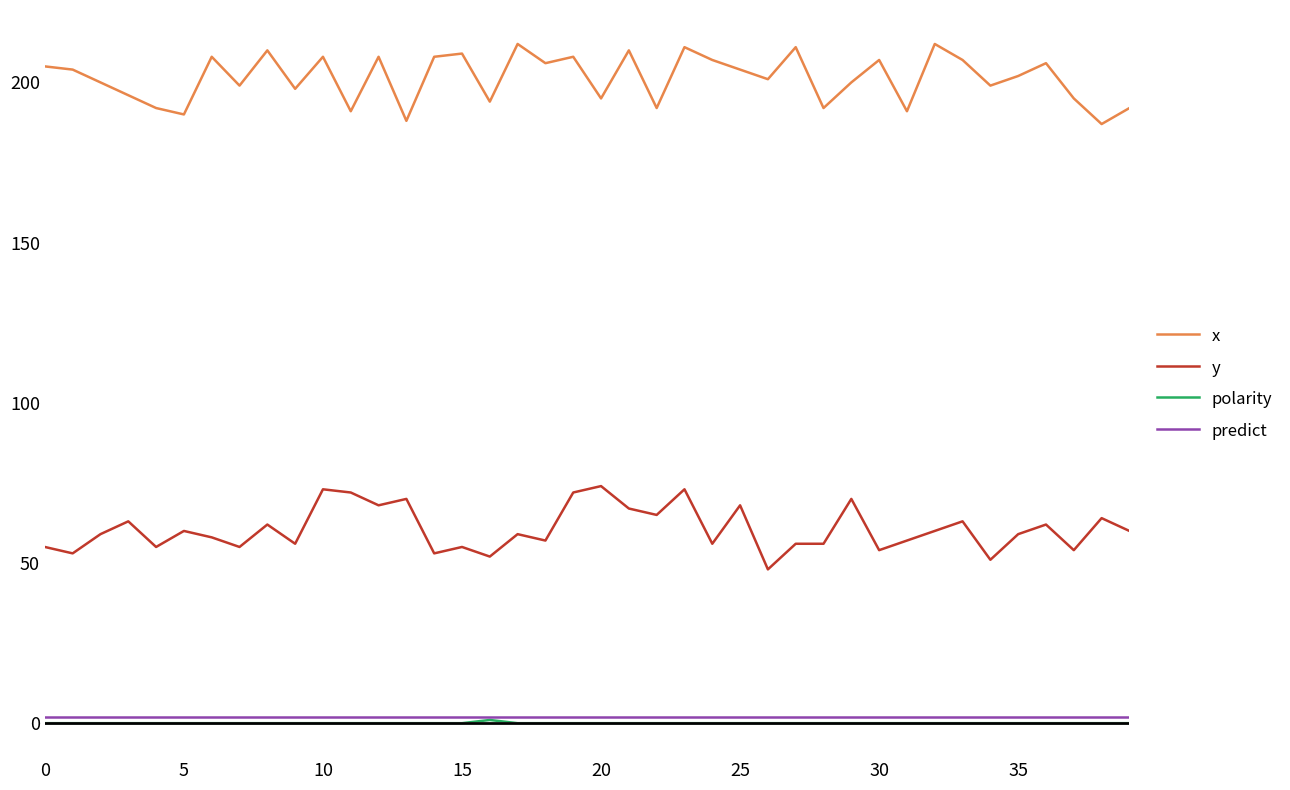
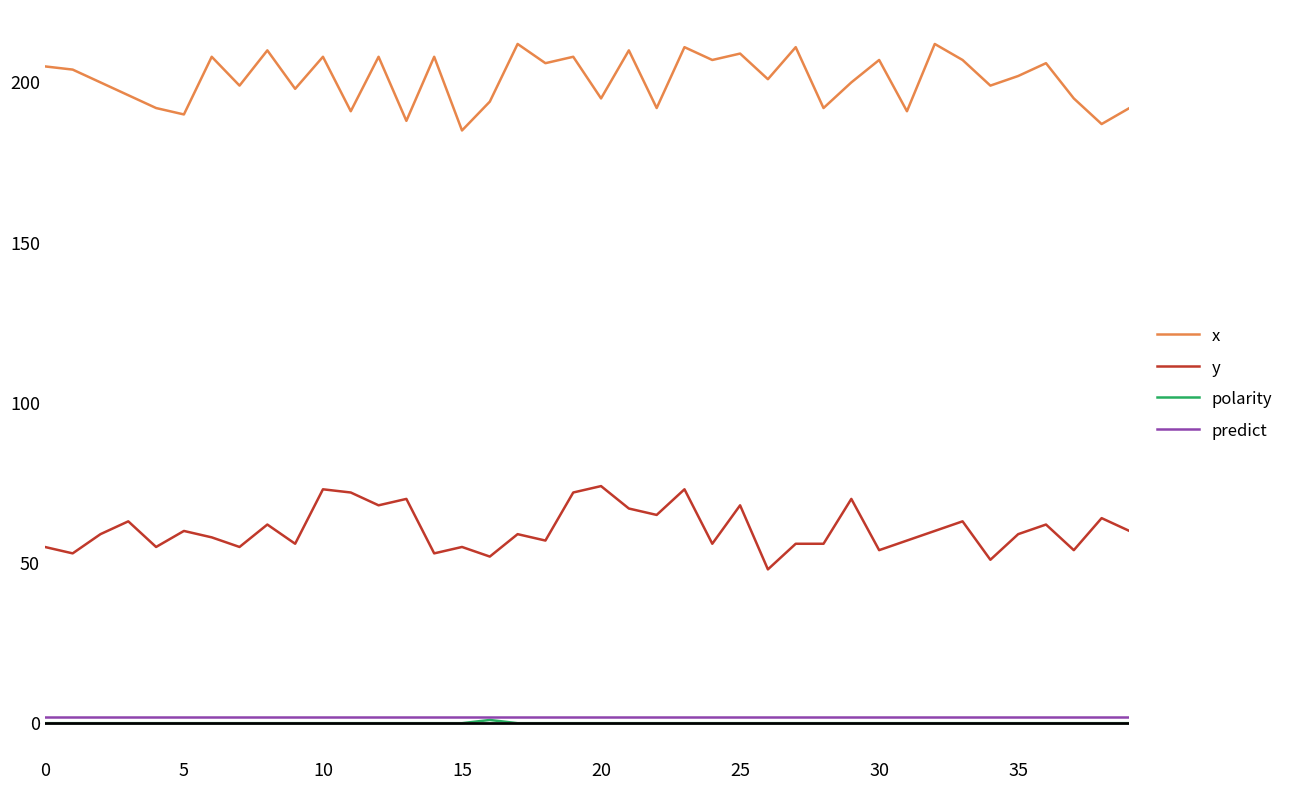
x, 15: 209 -> 185
x, 25: 204 -> 209
